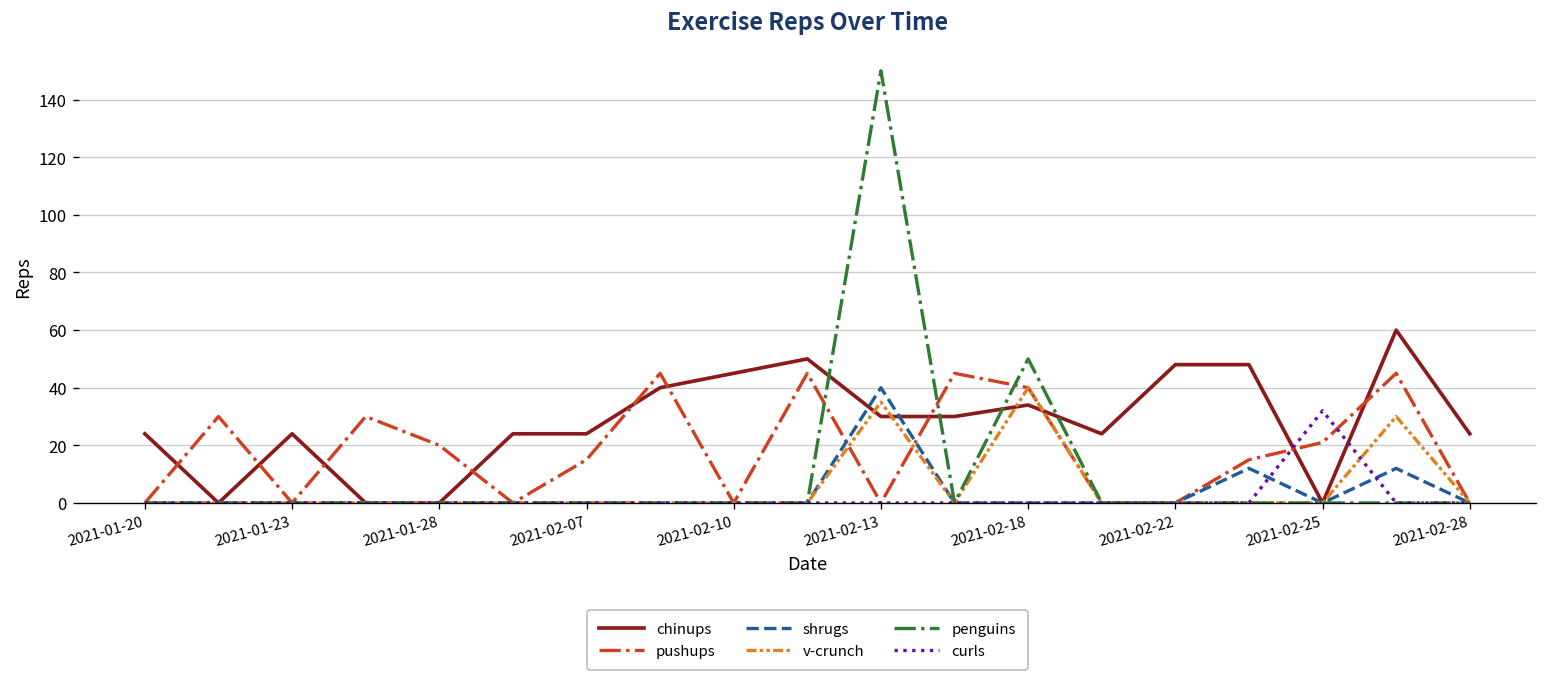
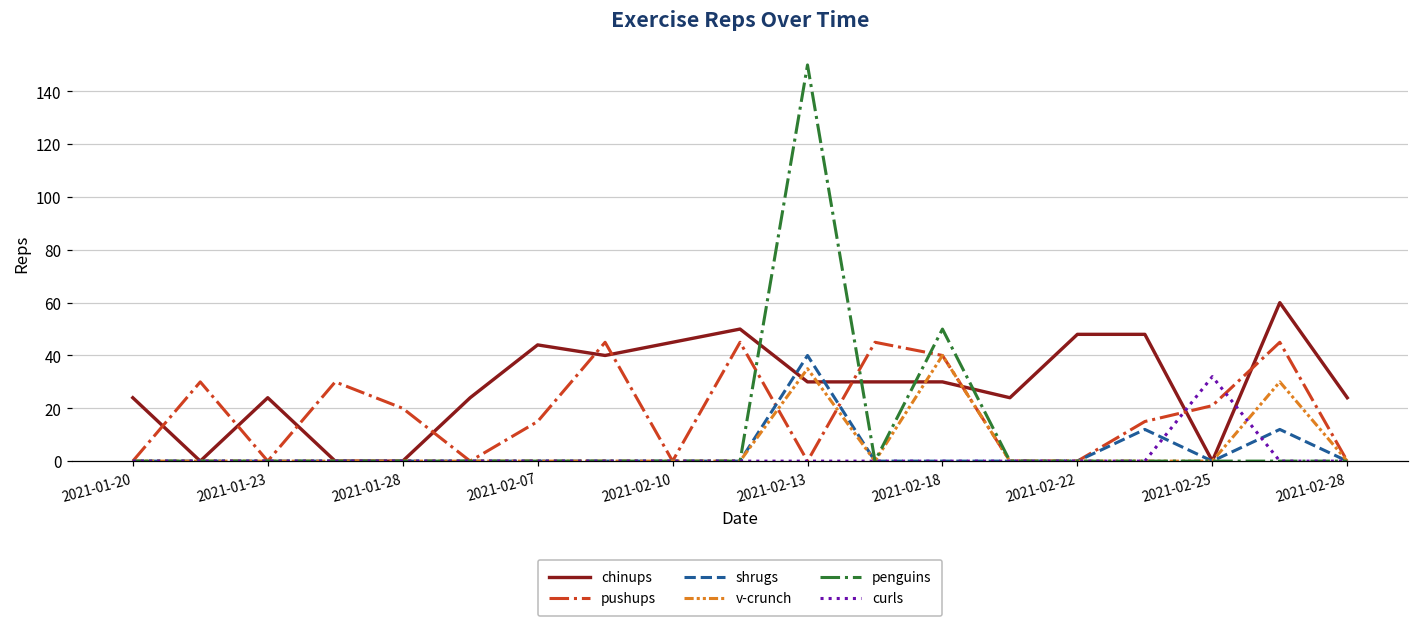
chinups, 2021-02-07: 24 -> 44
chinups, 2021-02-18: 34 -> 30
